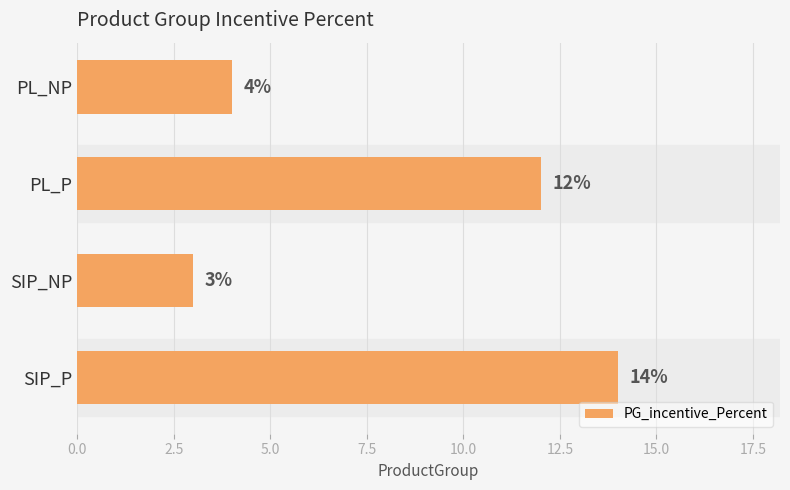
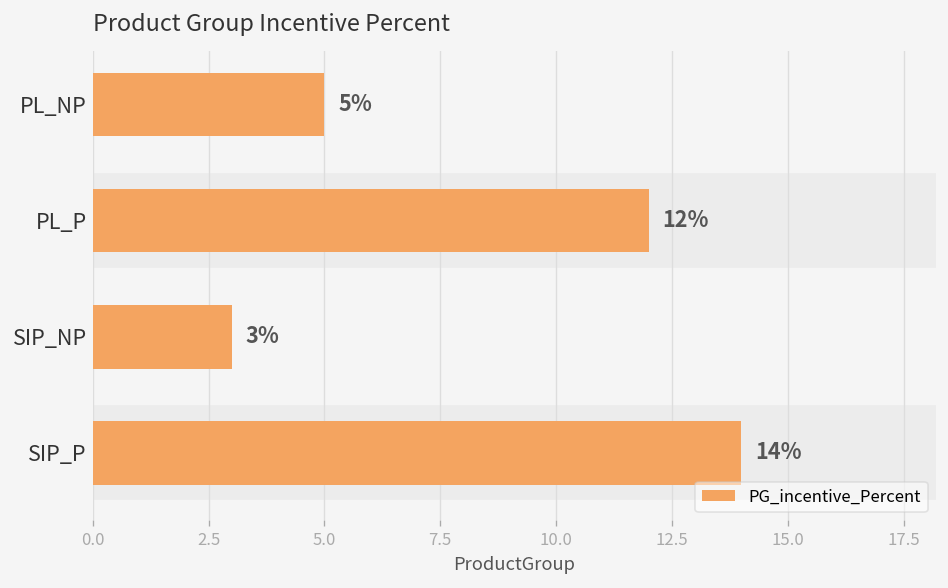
PL_NP: 4% -> 5%
